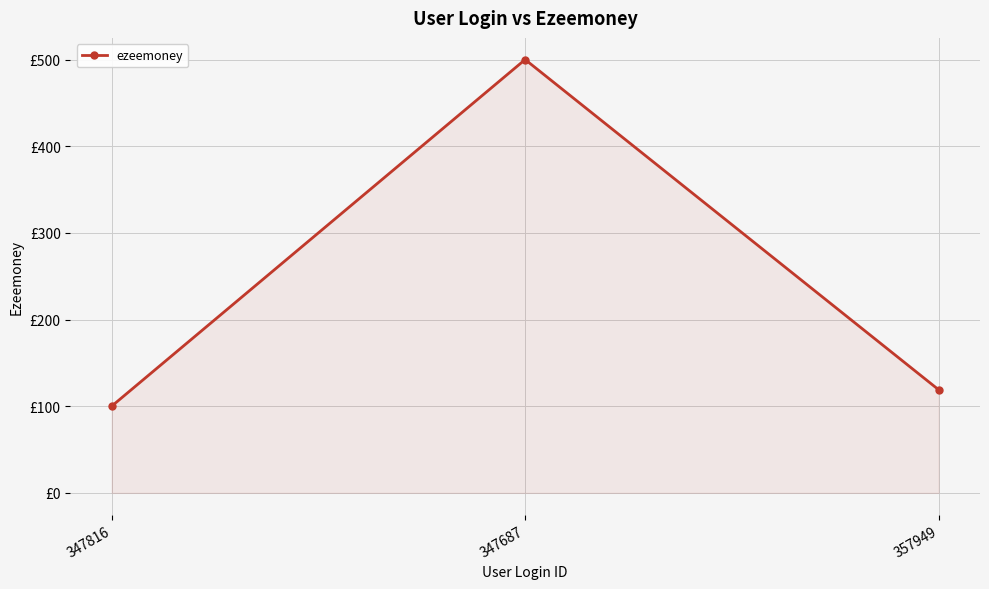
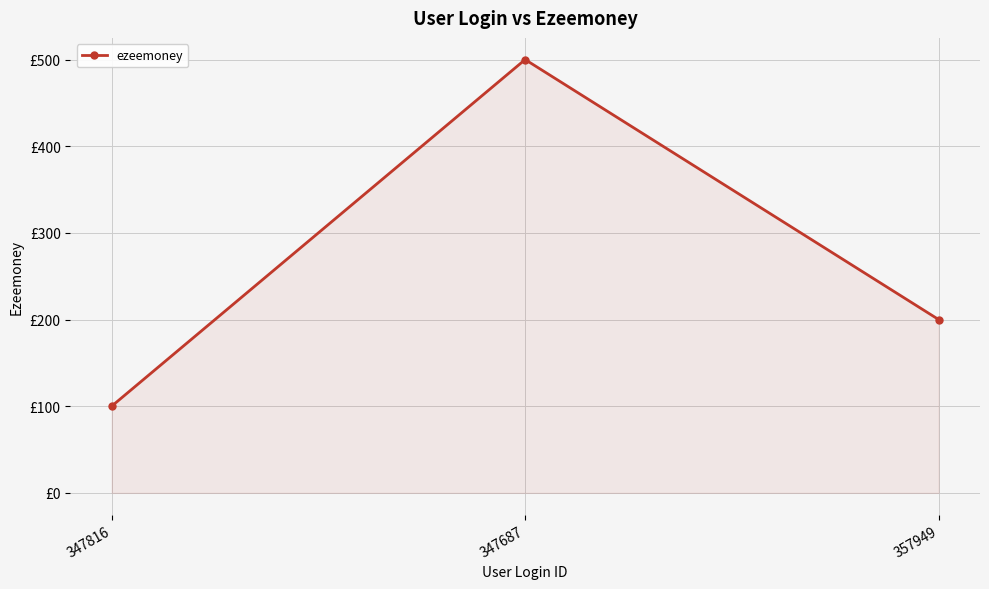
357949: £120 -> £200
